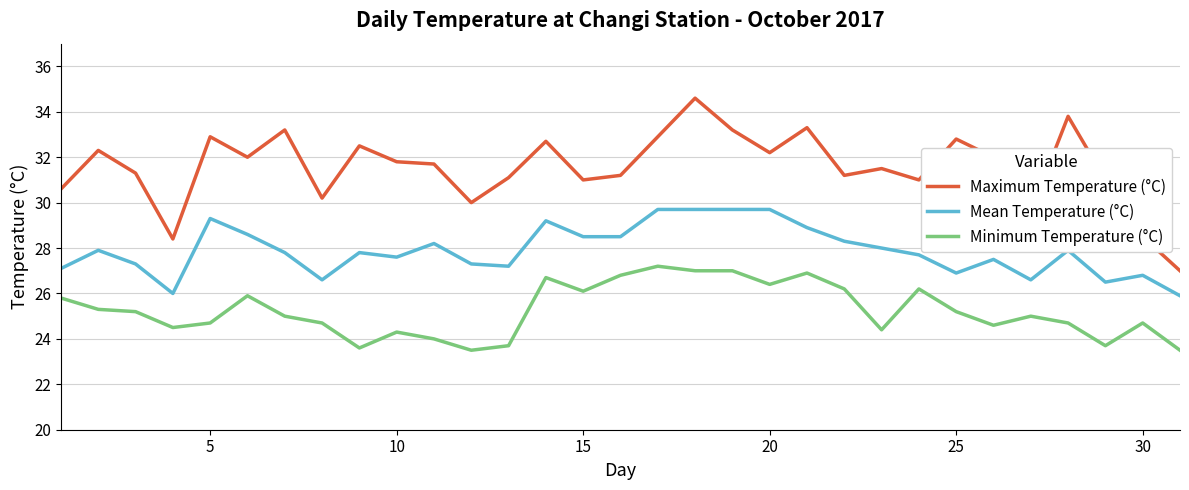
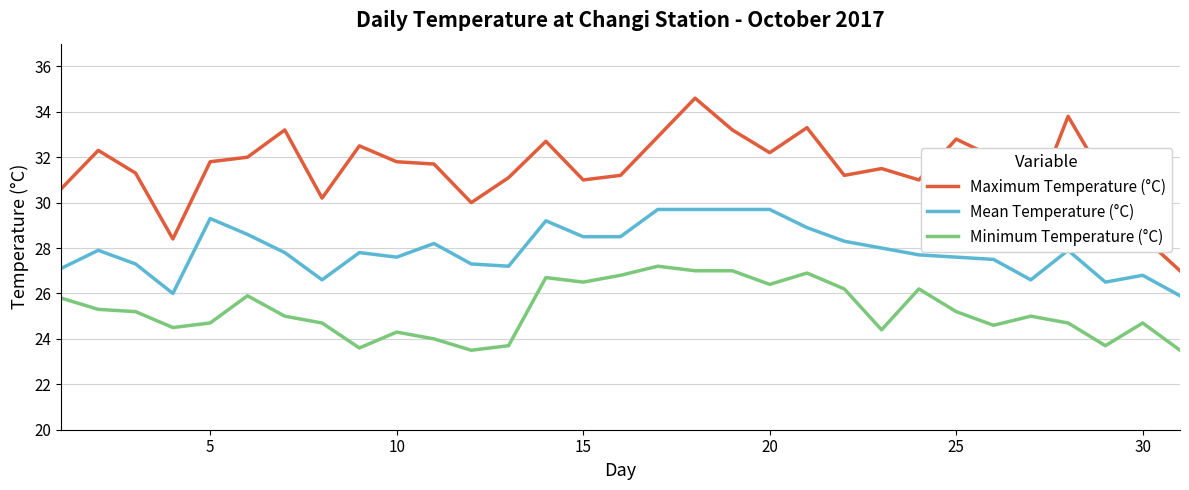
Maximum Temperature (°C), 5: 32.9 -> 31.8
Minimum Temperature (°C), 15: 26.1 -> 26.5
Mean Temperature (°C), 25: 26.9 -> 27.6
